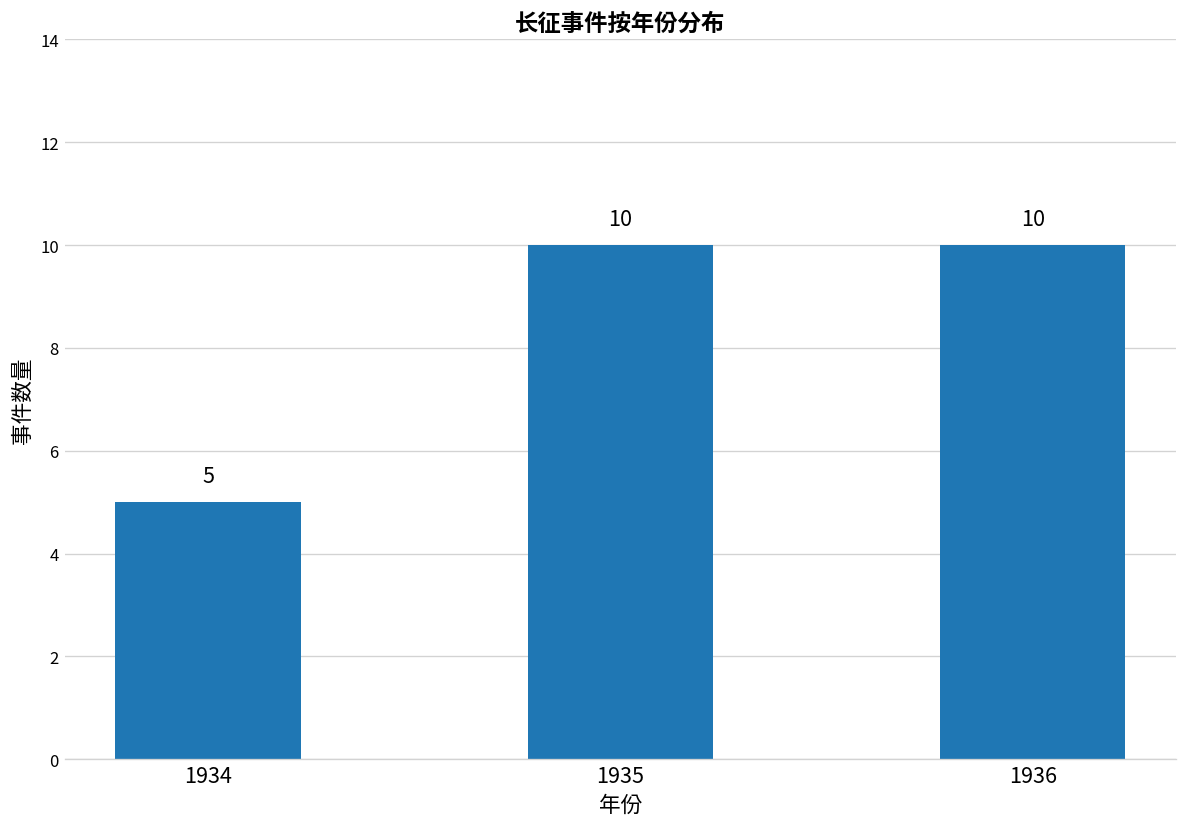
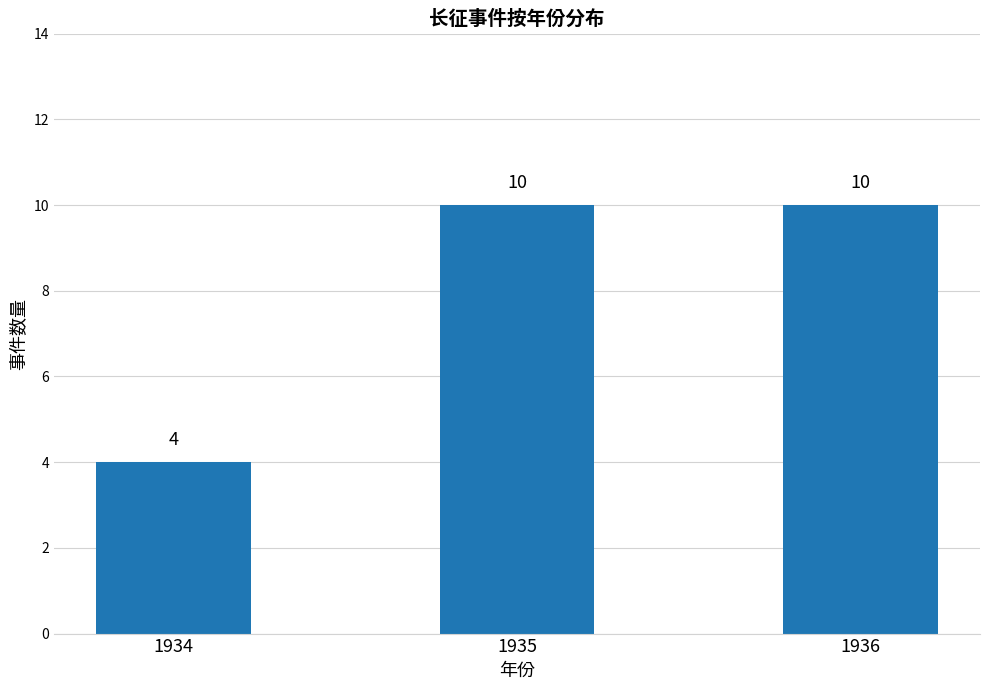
1934: 5 -> 4
